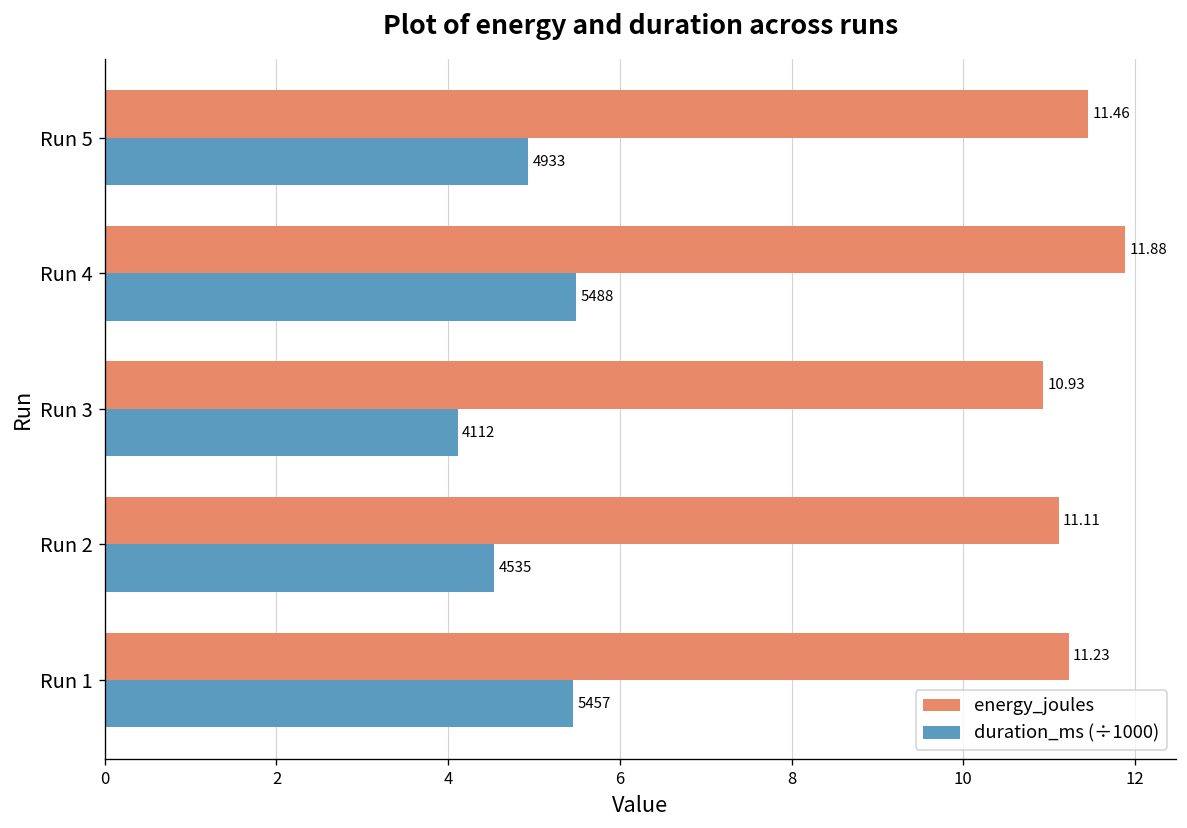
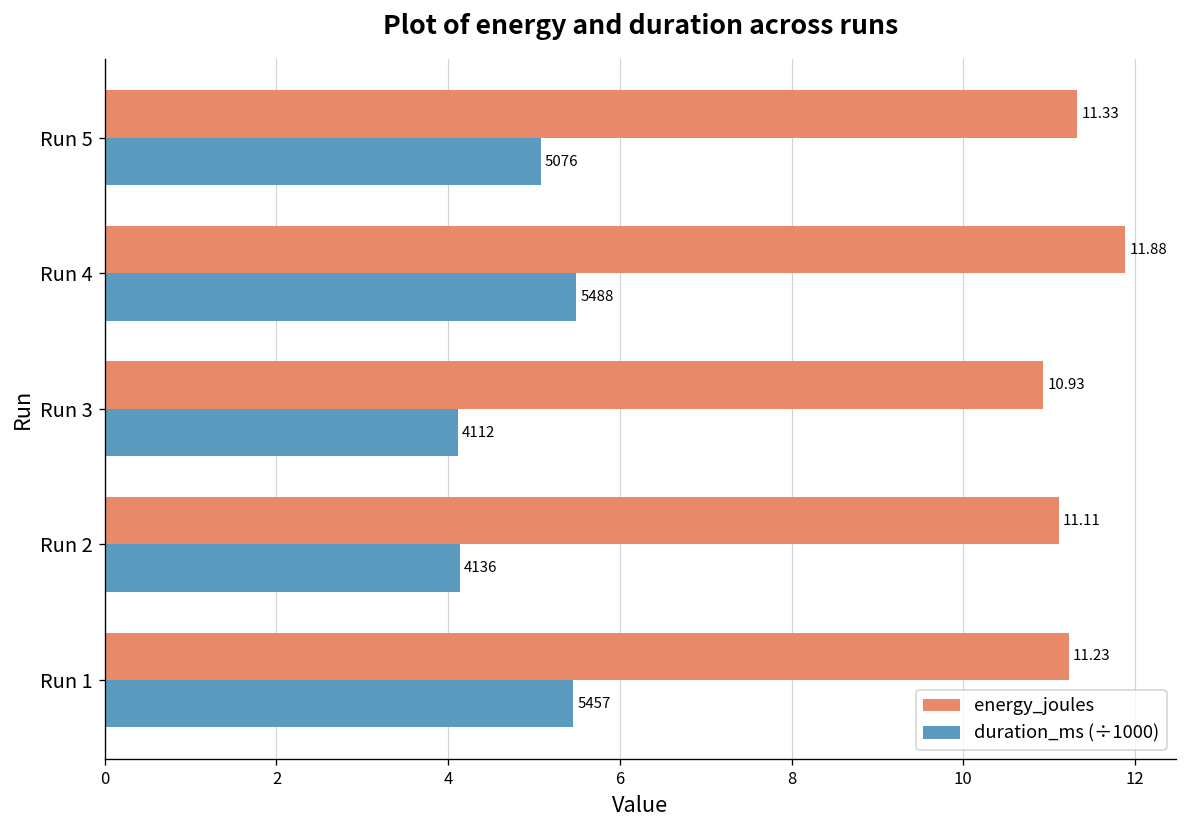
energy_joules, Run 5: 11.46 -> 11.33
duration_ms (÷1000), Run 5: 4933 -> 5076
duration_ms (÷1000), Run 2: 4535 -> 4136
